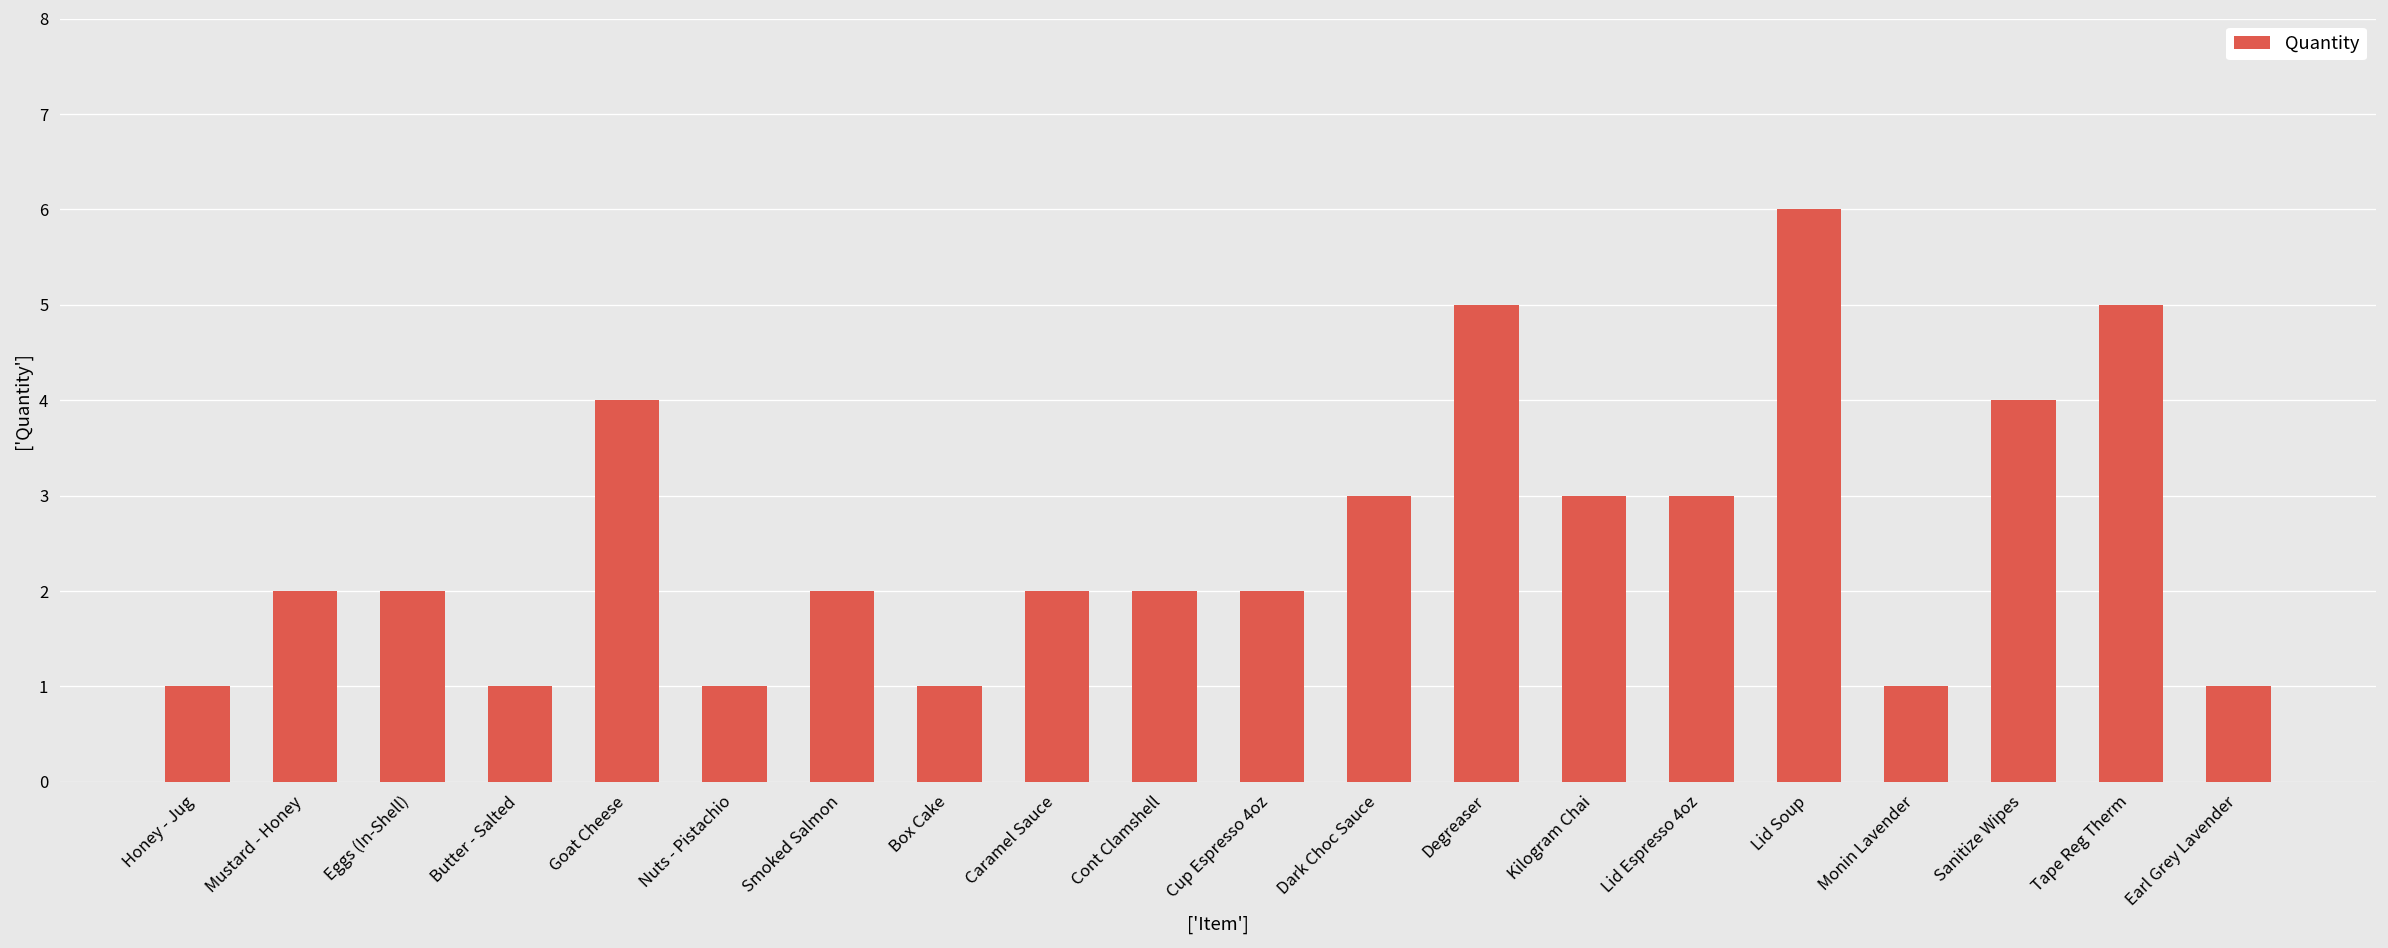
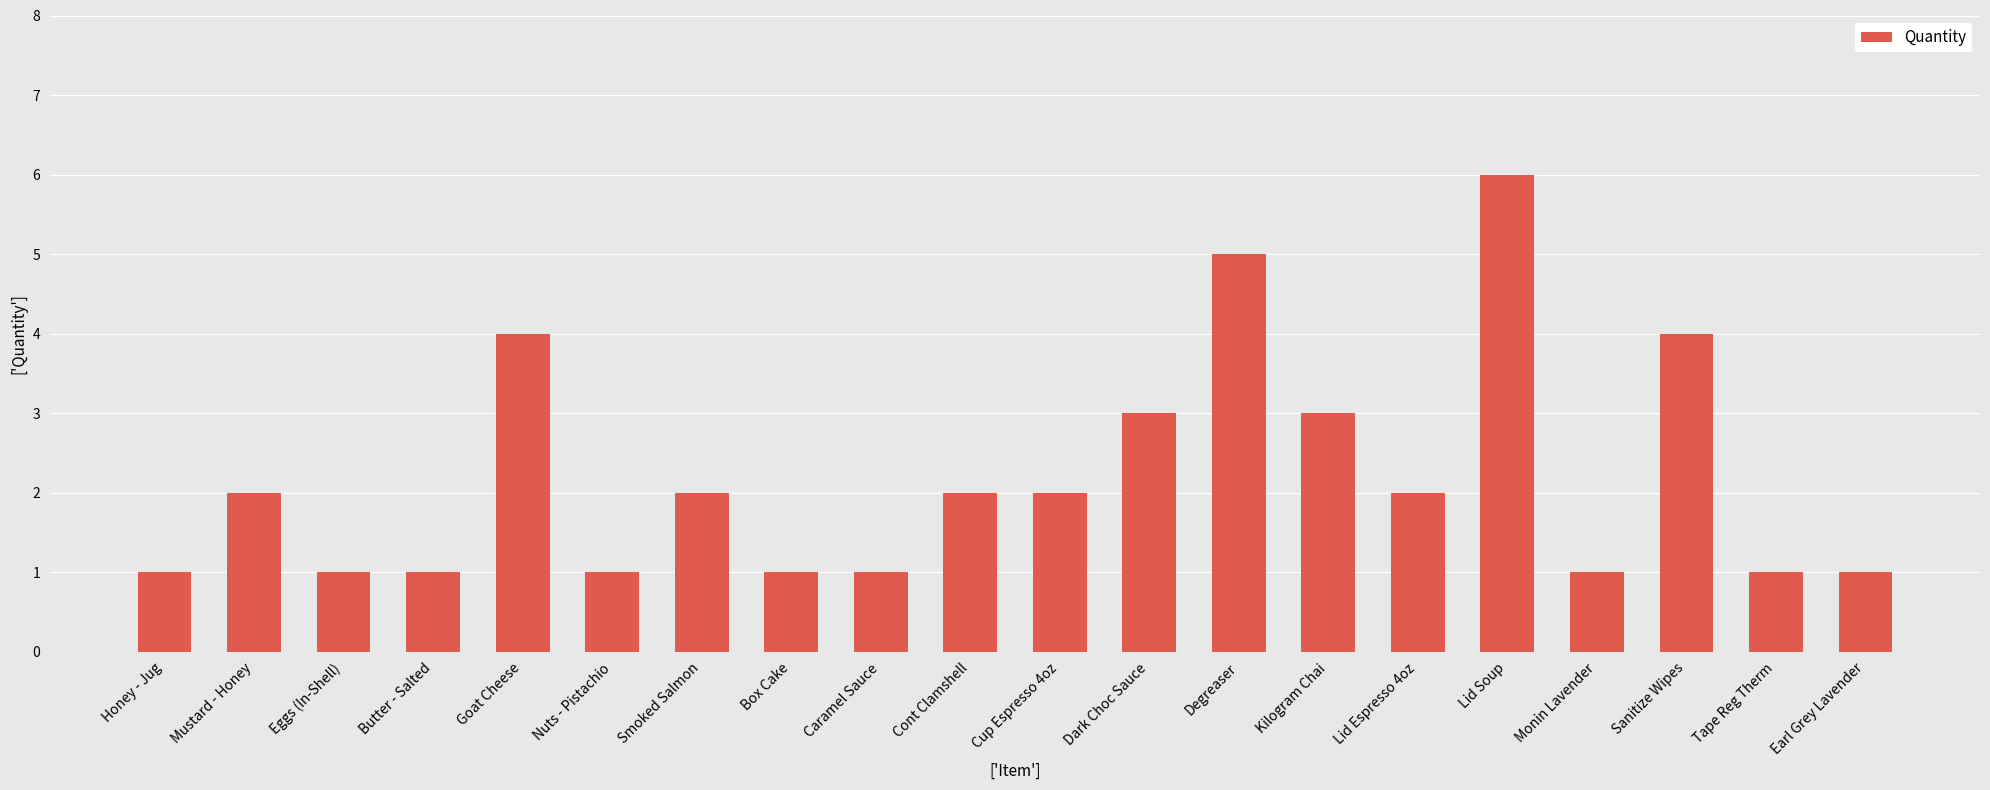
Eggs (In-Shell): 2 -> 1
Caramel Sauce: 2 -> 1
Lid Espresso 4oz: 3 -> 2
Tape Reg Therm: 5 -> 1
